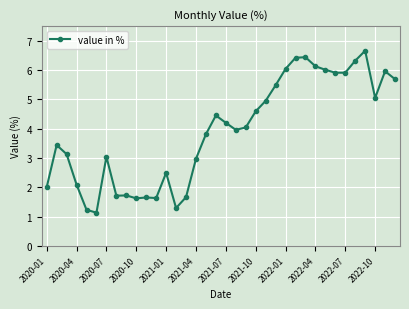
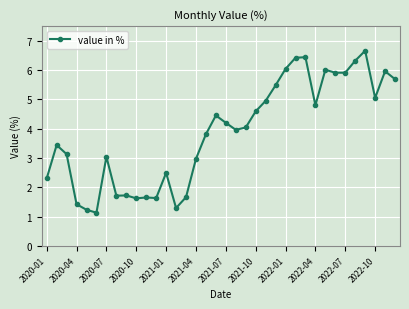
2020-01: 2.0 -> 2.3
2020-04: 2.1 -> 1.4
2022-04: 6.1 -> 4.8
